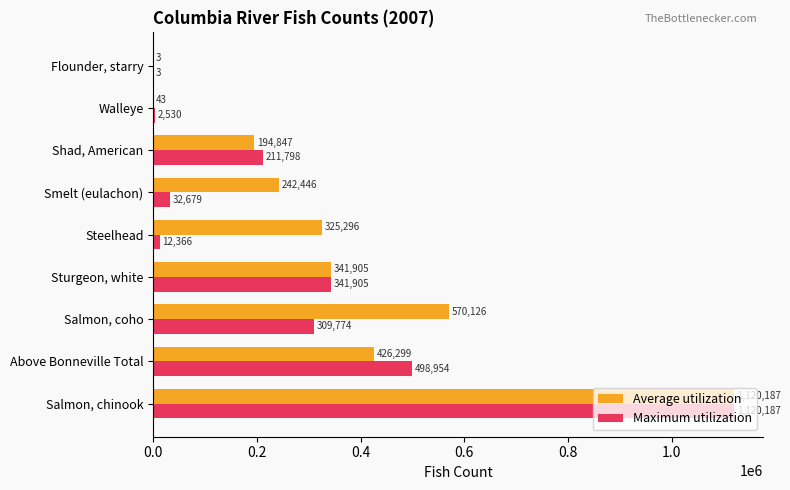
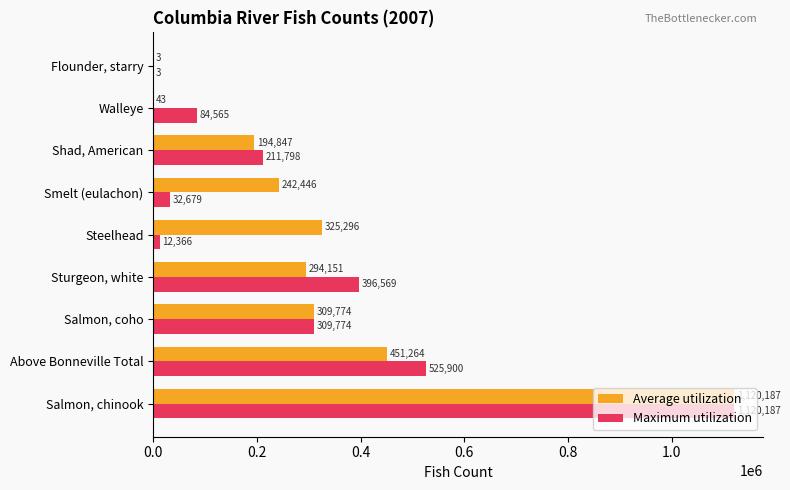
Maximum utilization, Walleye: 2,530 -> 84,565
Average utilization, Sturgeon, white: 341,905 -> 294,151
Maximum utilization, Sturgeon, white: 341,905 -> 396,569
Average utilization, Salmon, coho: 570,126 -> 309,774
Average utilization, Above Bonneville Total: 426,299 -> 451,264
Maximum utilization, Above Bonneville Total: 498,954 -> 525,900
